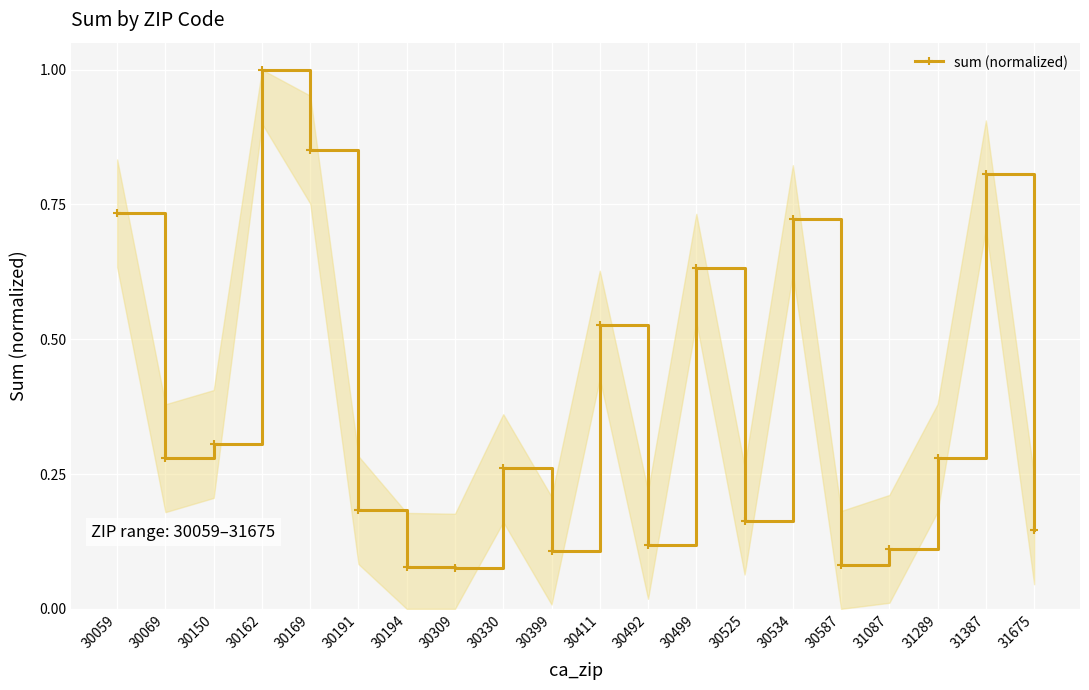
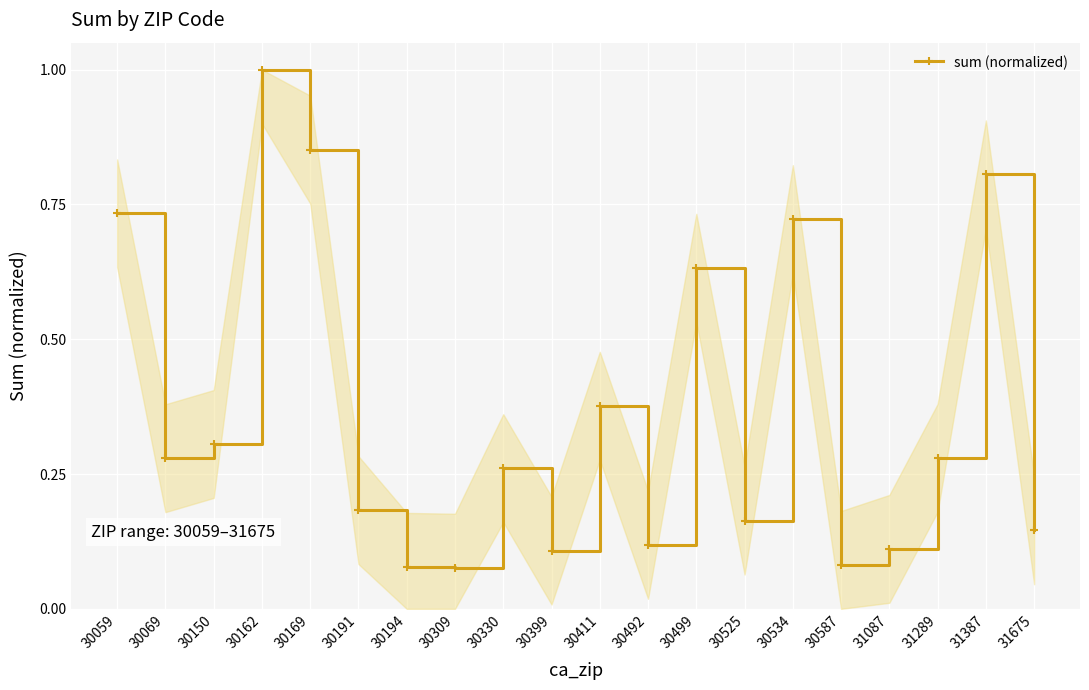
sum (normalized), 30411: 0.53 -> 0.38
